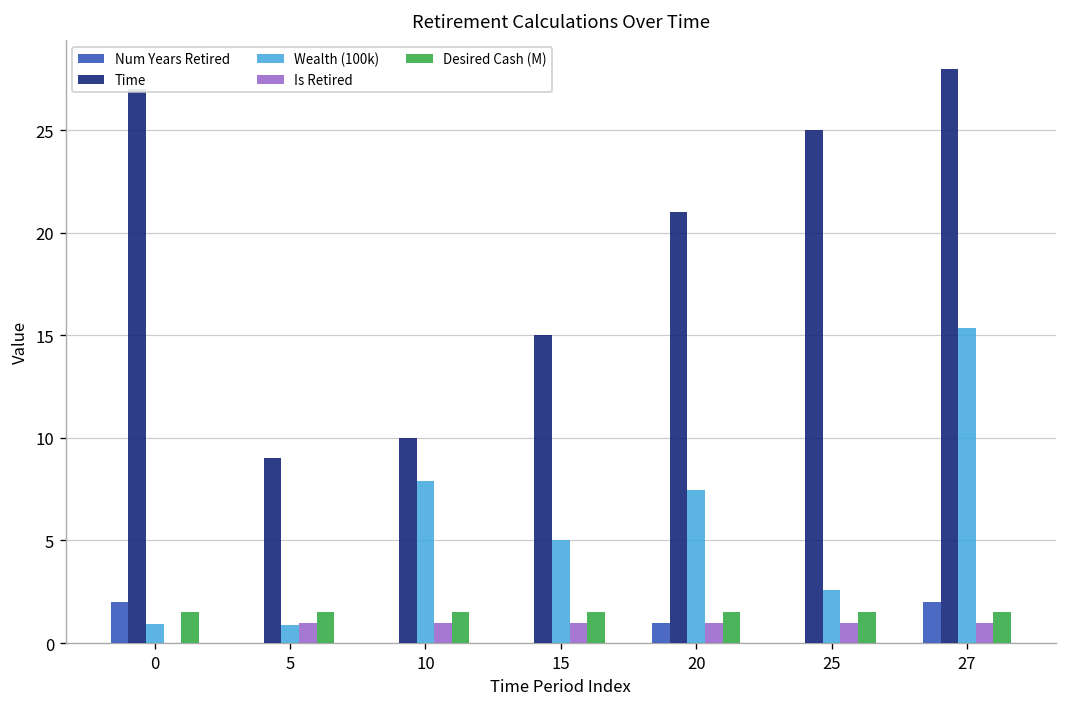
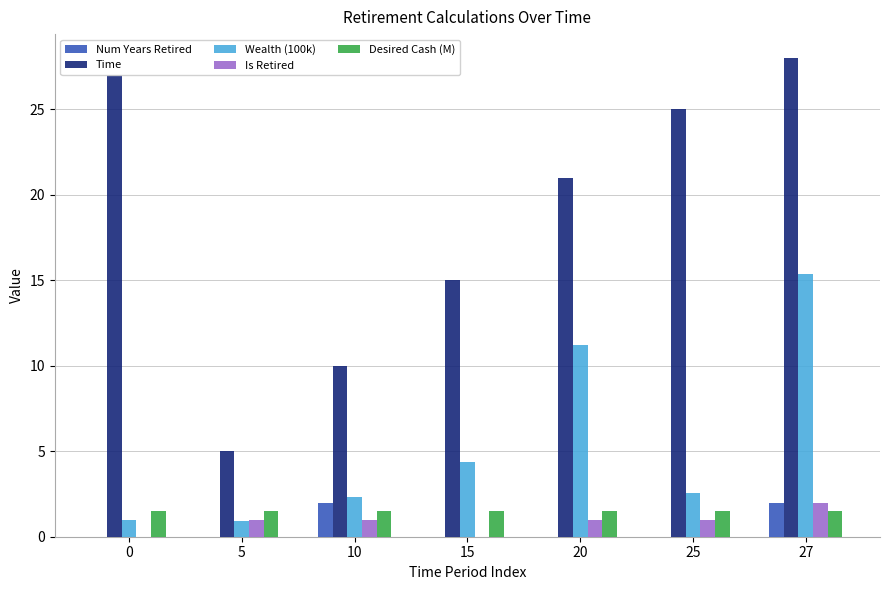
Num Years Retired, 0: 2 -> 0
Time, 5: 9 -> 5
Num Years Retired, 10: 0 -> 2
Wealth (100k), 10: 7.9 -> 2.3
Wealth (100k), 15: 5.0 -> 4.4
Is Retired, 15: 1 -> 0
Num Years Retired, 20: 1 -> 0
Wealth (100k), 20: 7.5 -> 11.2
Is Retired, 27: 1 -> 2
